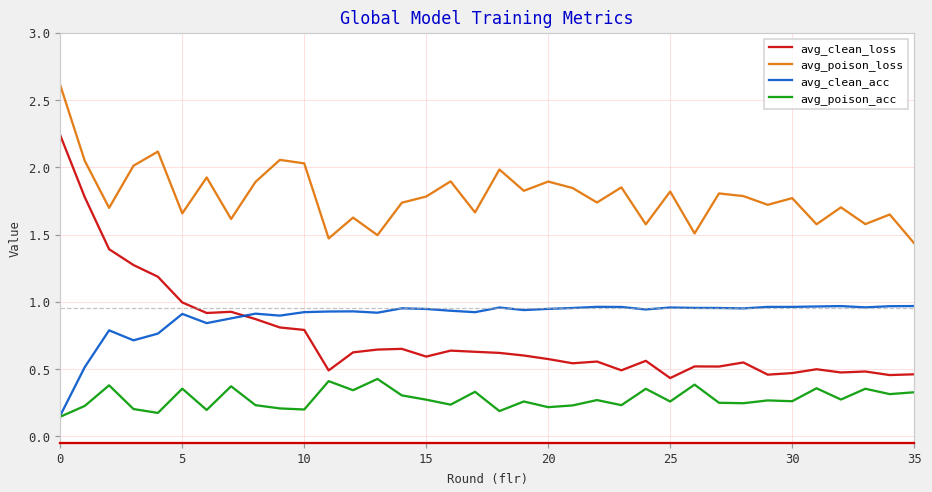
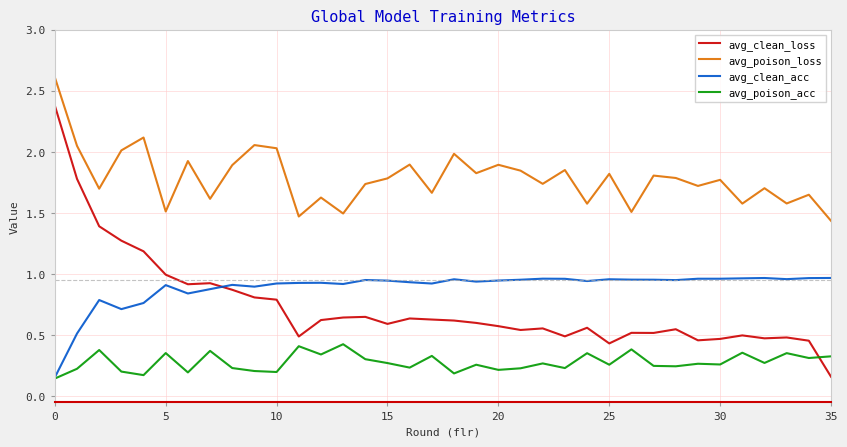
avg_clean_loss, 0: 2.24 -> 2.38
avg_poison_loss, 5: 1.66 -> 1.51
avg_clean_loss, 35: 0.46 -> 0.16
